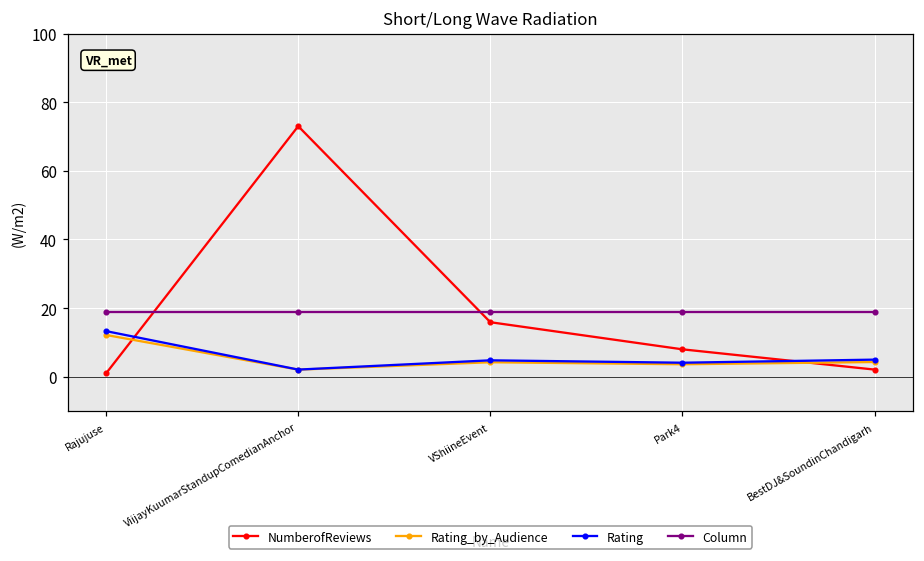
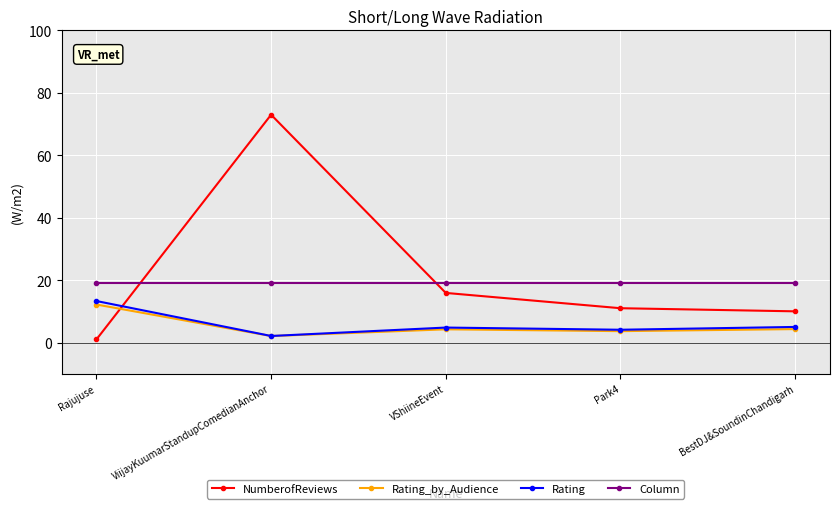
NumberofReviews, Park4: 8 -> 11
NumberofReviews, BestDJ&SoundinChandigarh: 2 -> 10
